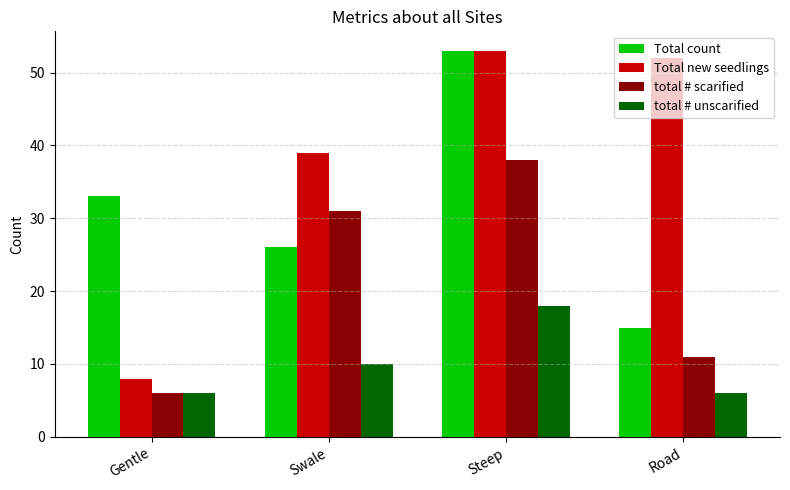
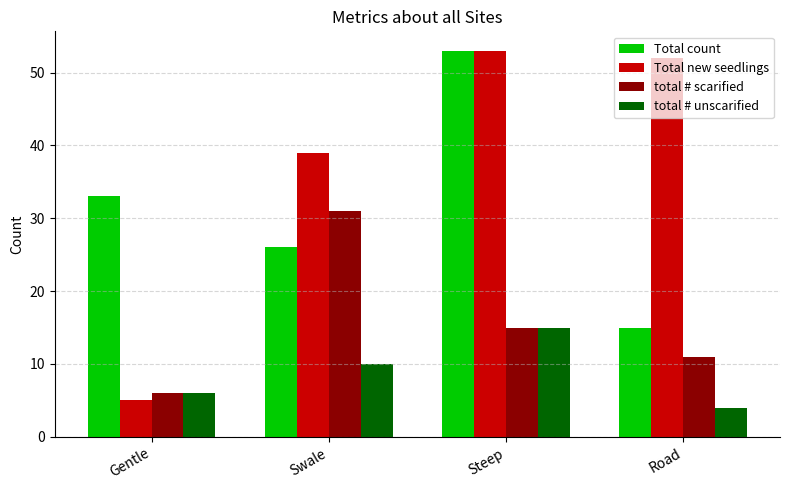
Total new seedlings, Gentle: 8 -> 5
total # scarified, Steep: 38 -> 15
total # unscarified, Steep: 18 -> 15
total # unscarified, Road: 6 -> 4
